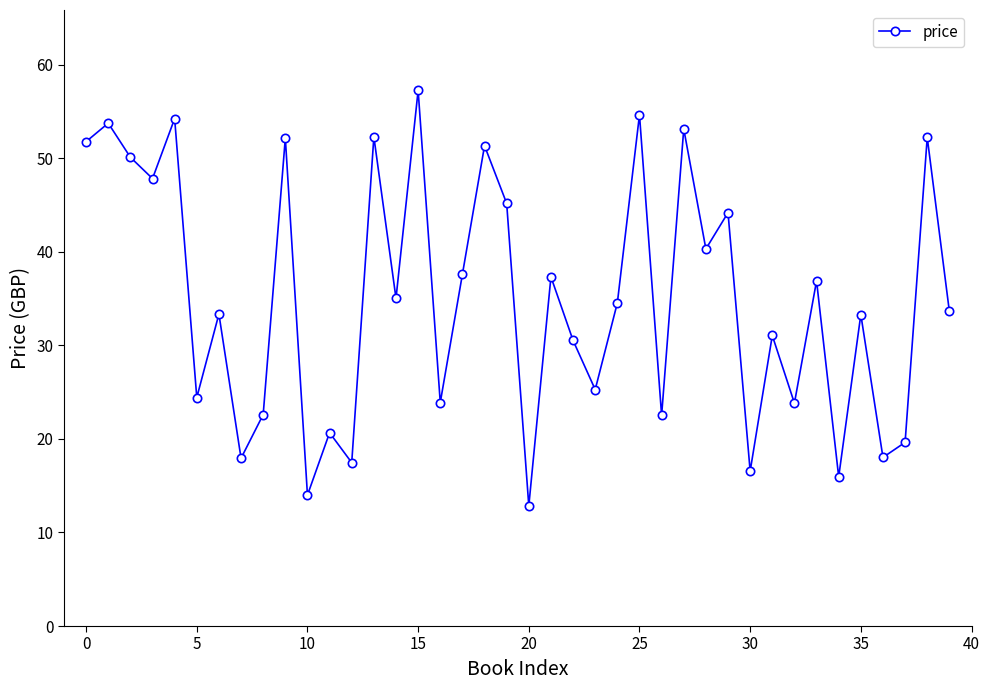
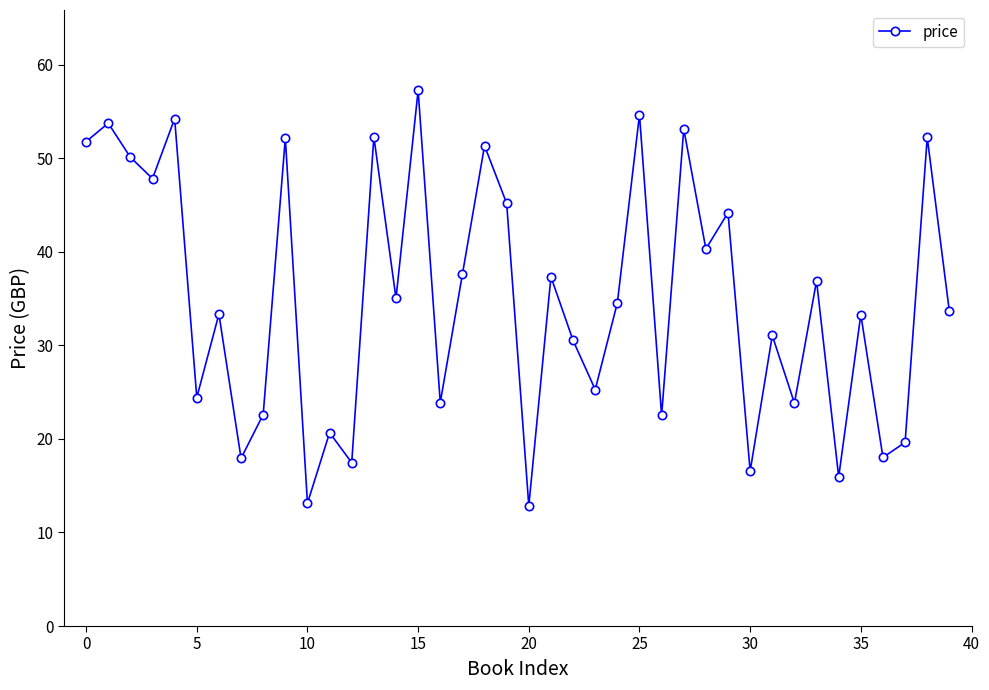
10: 14 -> 13
